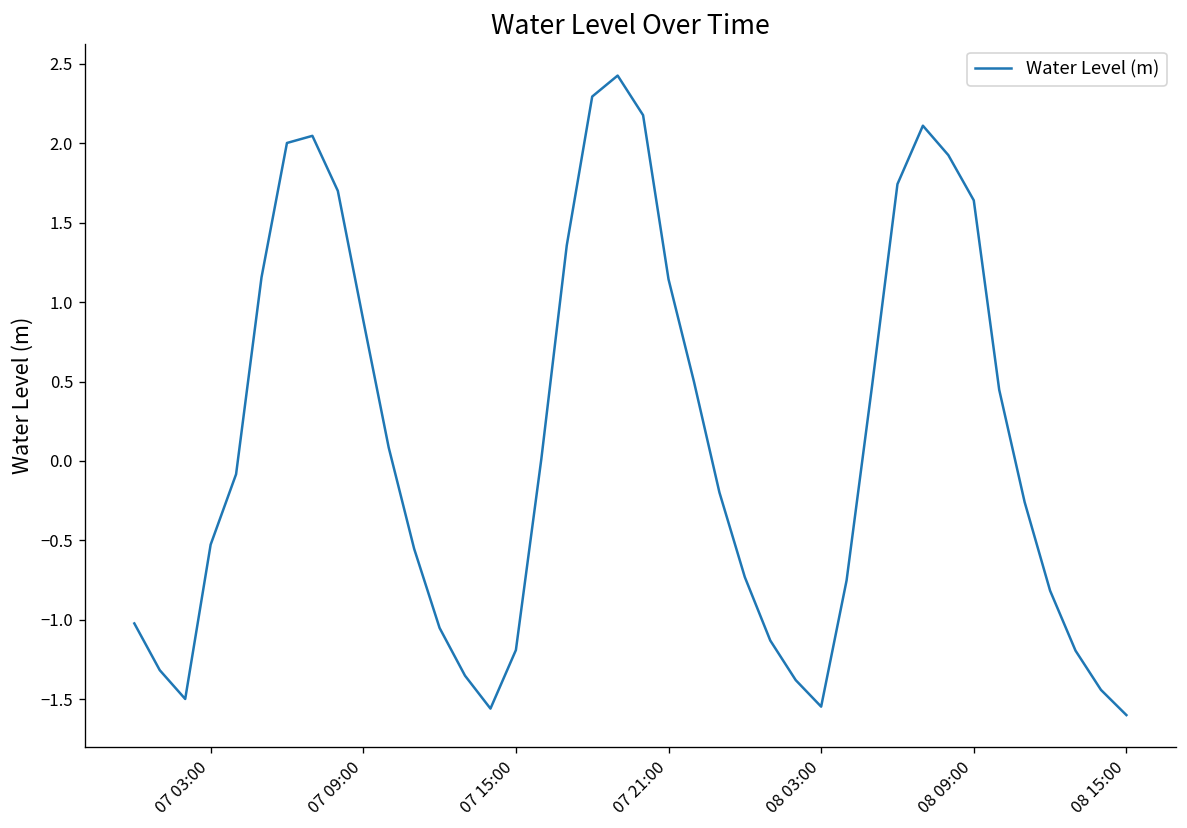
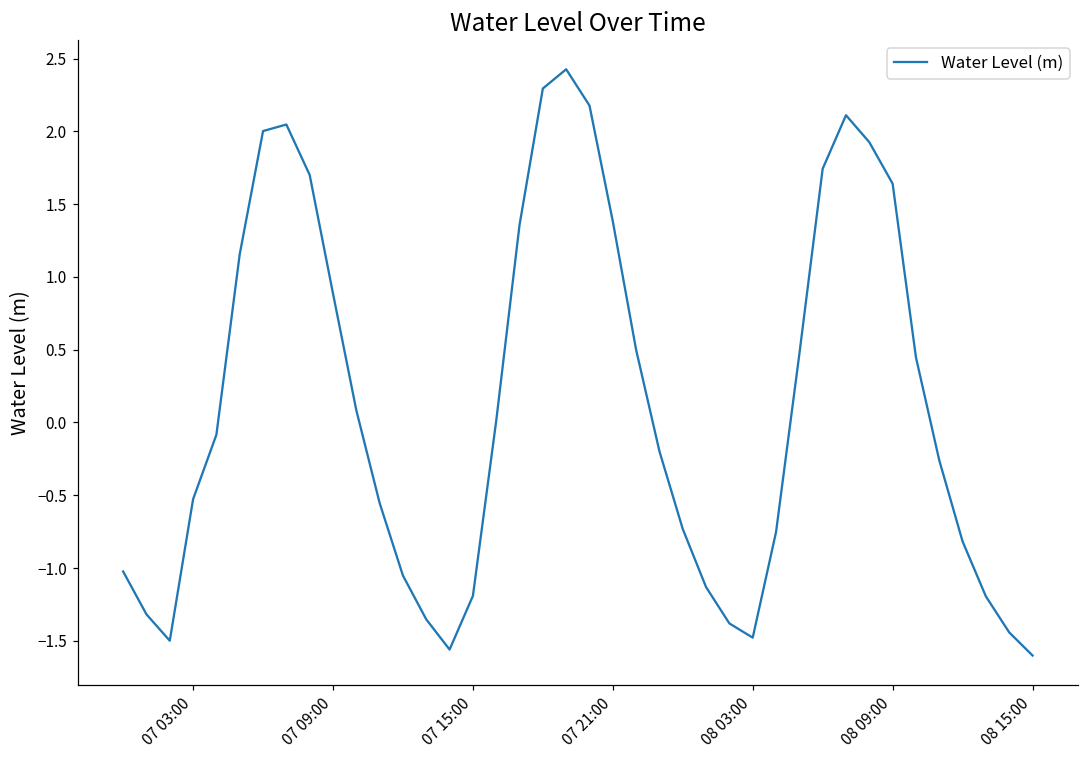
07 21:00: 1.14 -> 1.38
08 03:00: -1.55 -> -1.48
